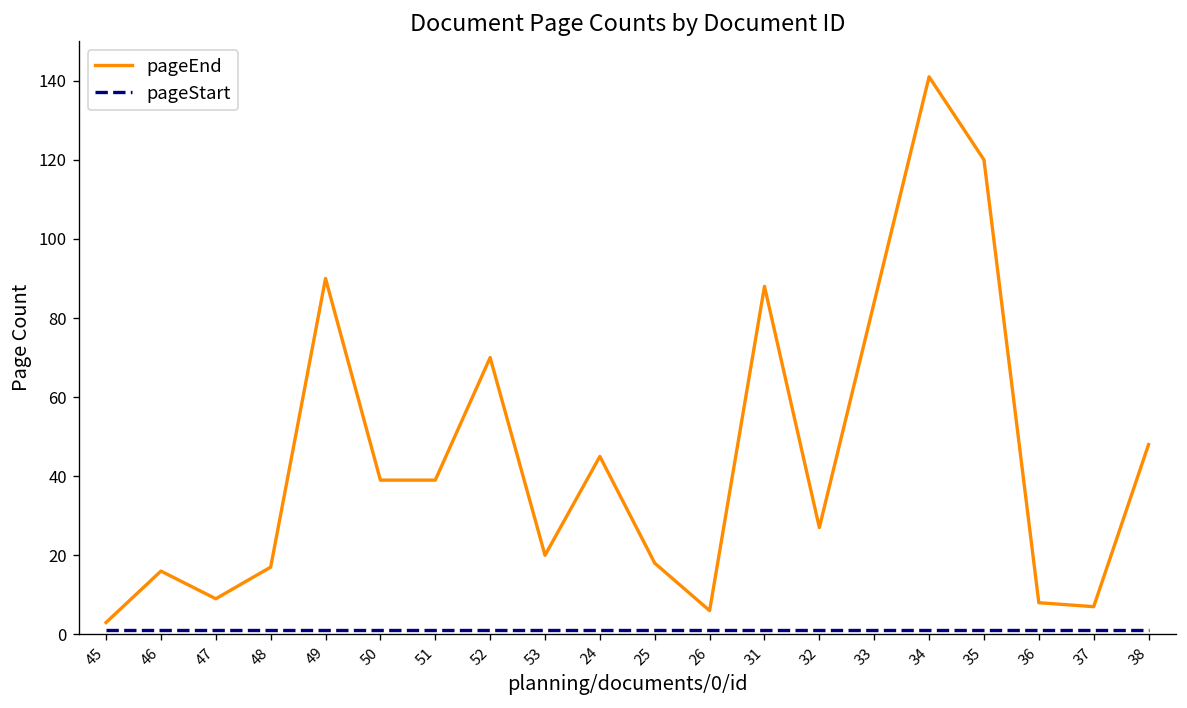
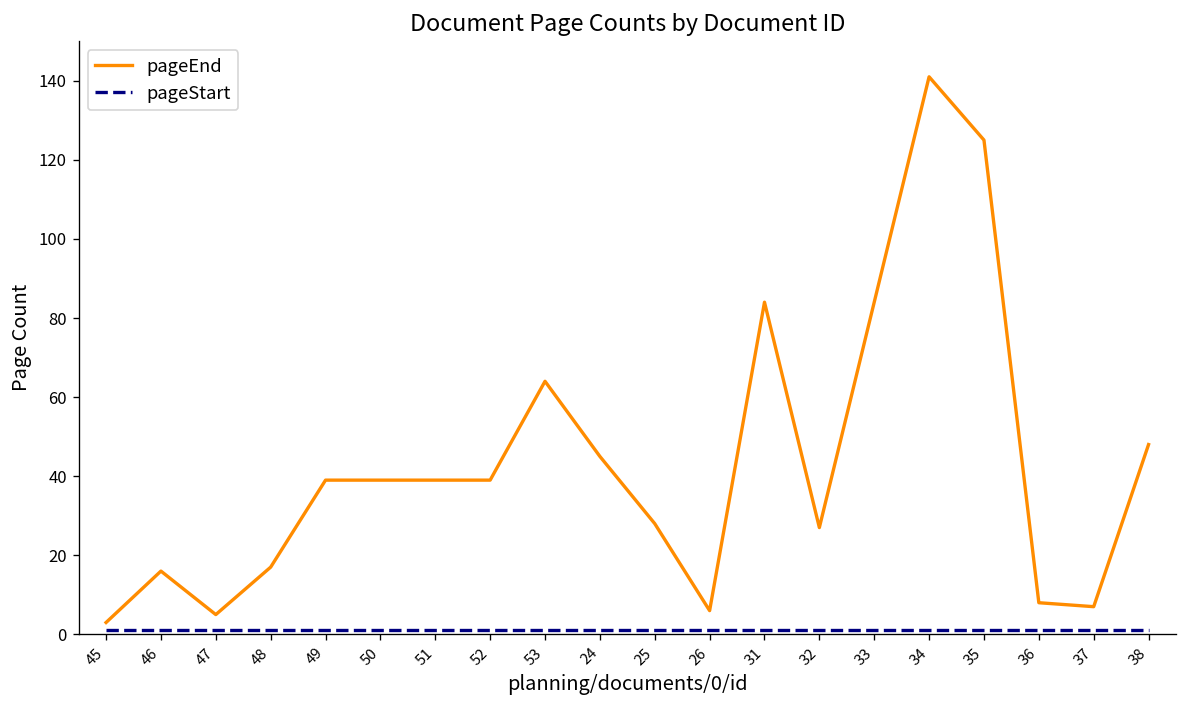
pageEnd, 47: 9 -> 5
pageEnd, 49: 90 -> 39
pageEnd, 52: 70 -> 39
pageEnd, 53: 20 -> 64
pageEnd, 25: 18 -> 28
pageEnd, 31: 88 -> 84
pageEnd, 35: 120 -> 125
